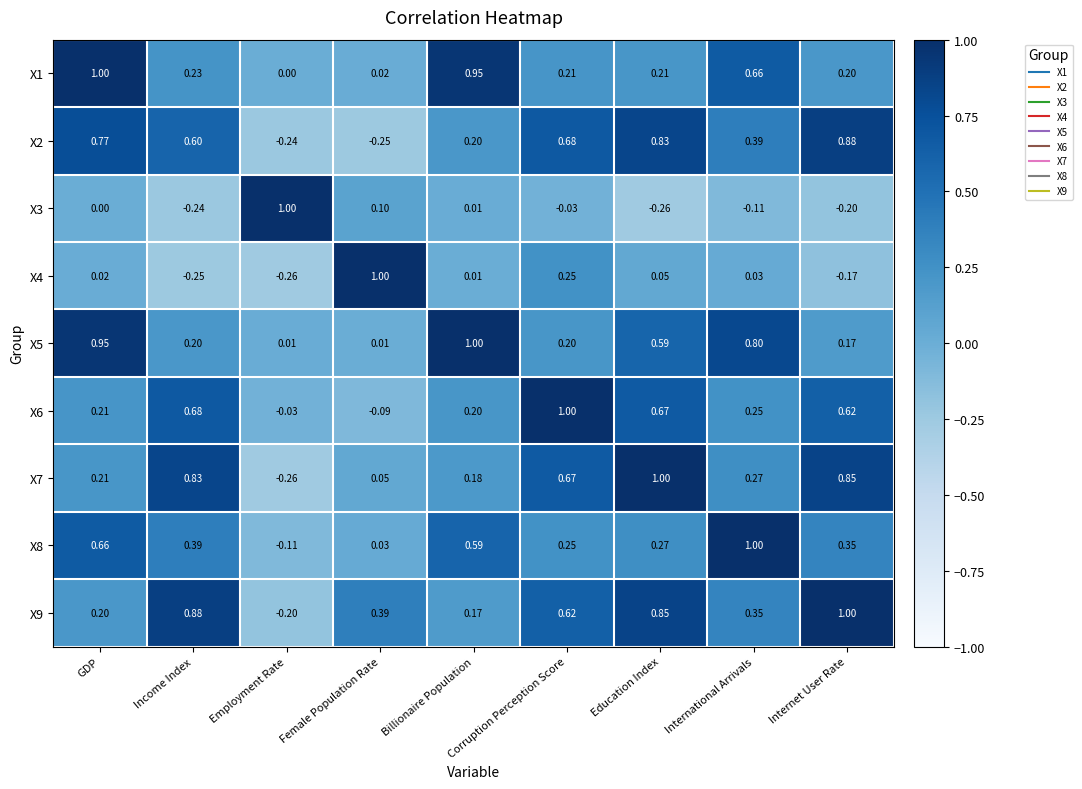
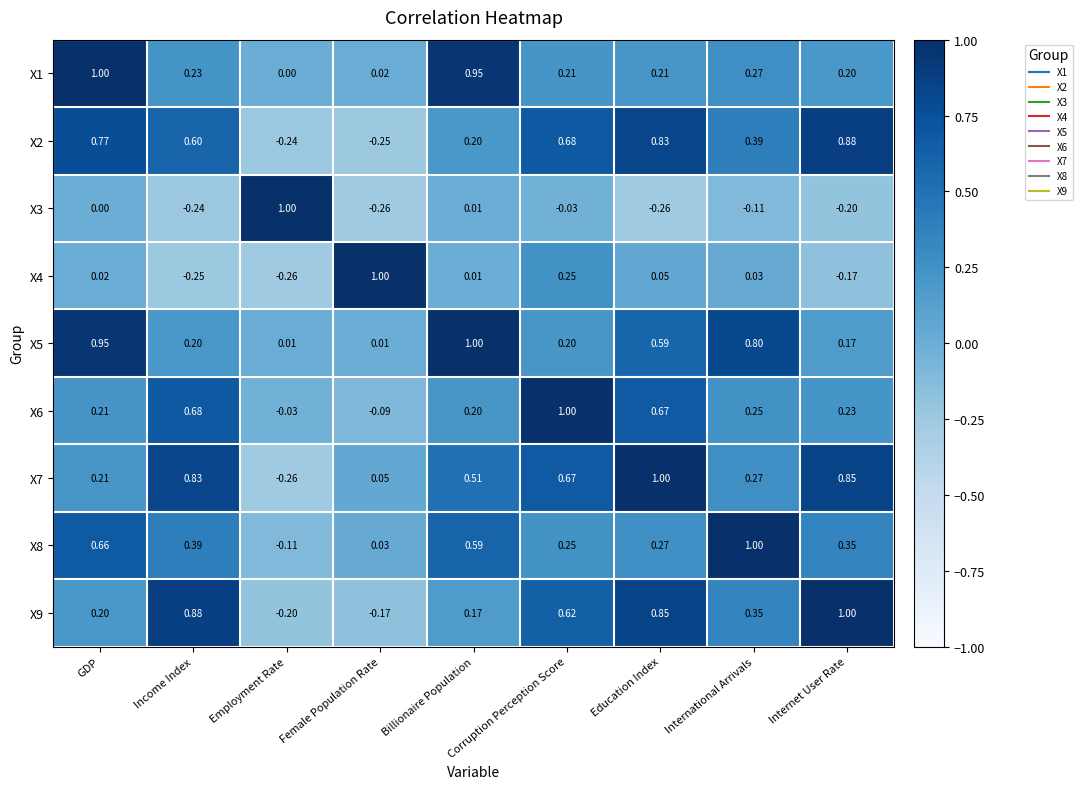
X1, International Arrivals: 0.66 -> 0.27
X3, Female Population Rate: 0.10 -> -0.26
X6, Internet User Rate: 0.62 -> 0.23
X7, Billionaire Population: 0.18 -> 0.51
X9, Female Population Rate: 0.39 -> -0.17
